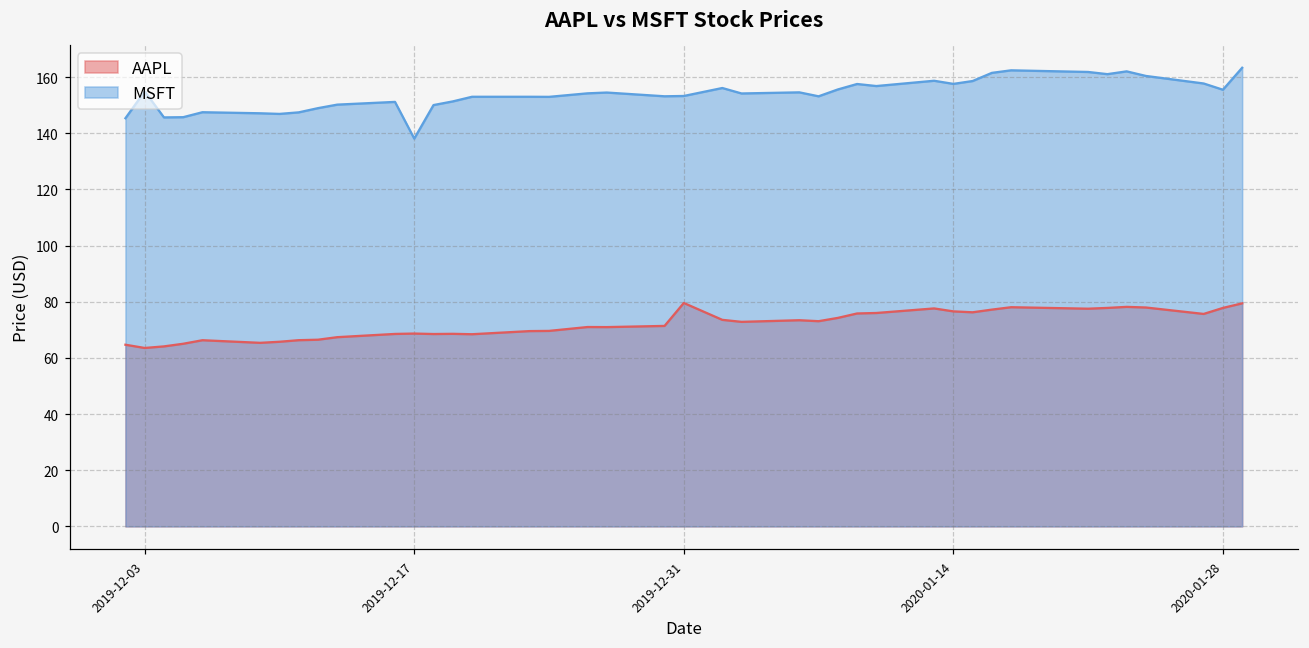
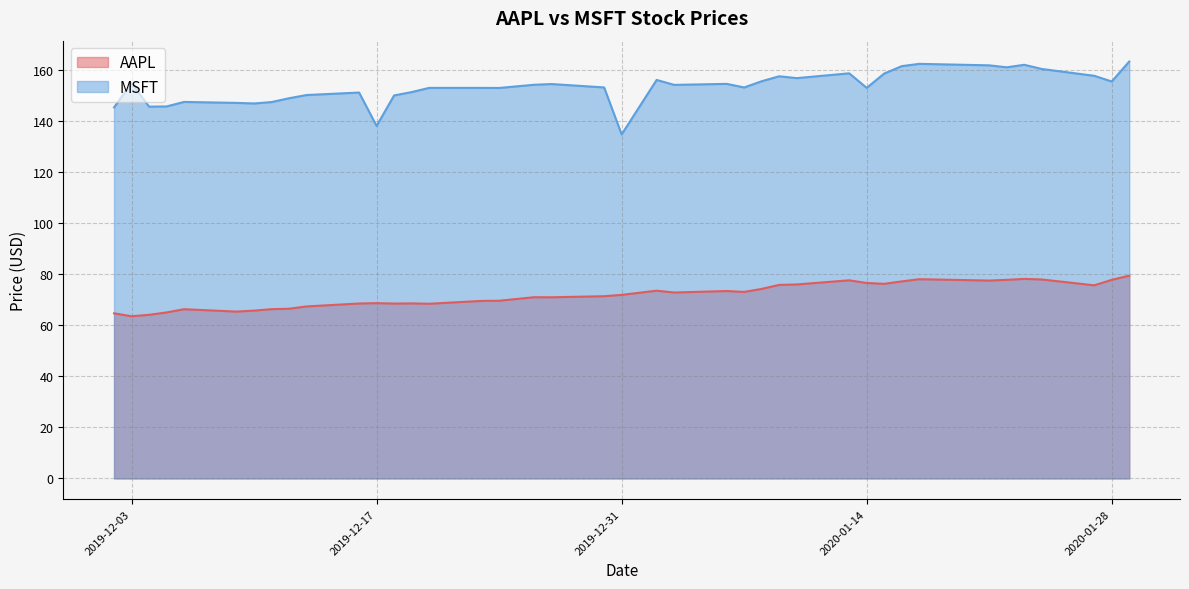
AAPL, 2019-12-31: 80 -> 72
MSFT, 2019-12-31: 153 -> 135
MSFT, 2020-01-14: 158 -> 153
